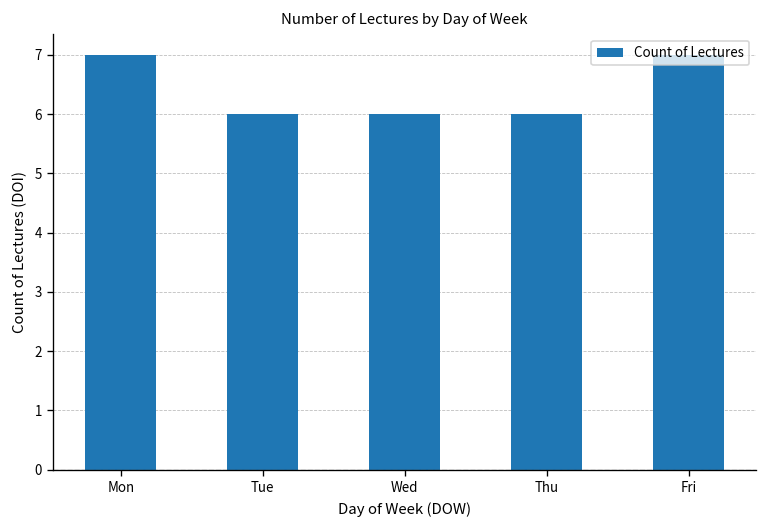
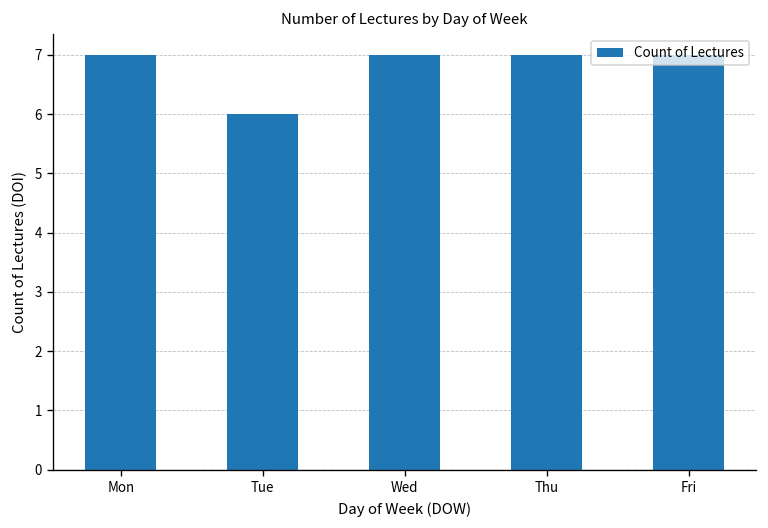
Wed: 6 -> 7
Thu: 6 -> 7
